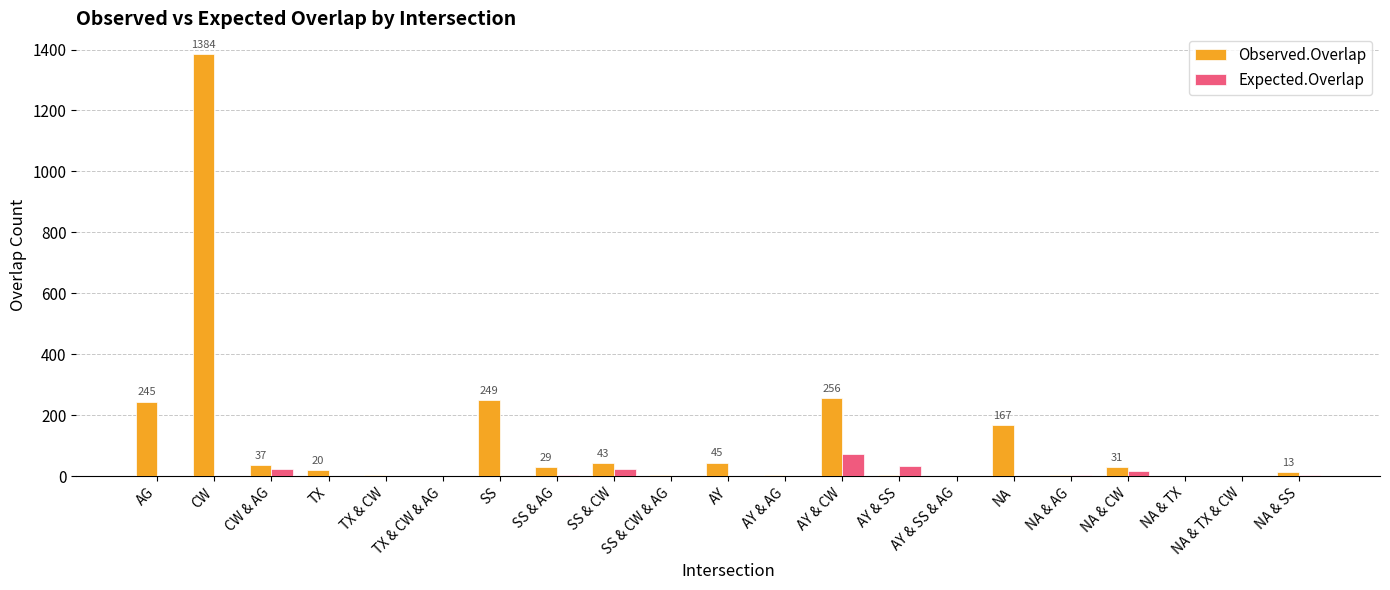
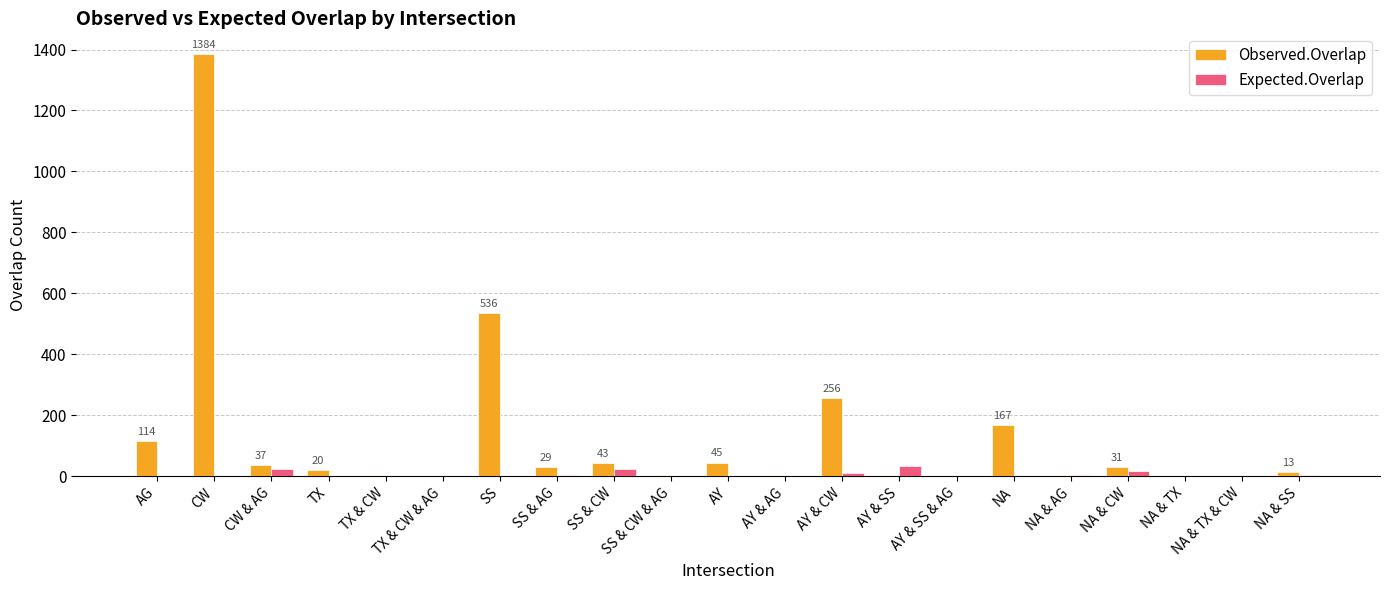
Observed.Overlap, AG: 245 -> 114
Observed.Overlap, SS: 249 -> 536
Expected.Overlap, AY & CW: 70 -> 10
